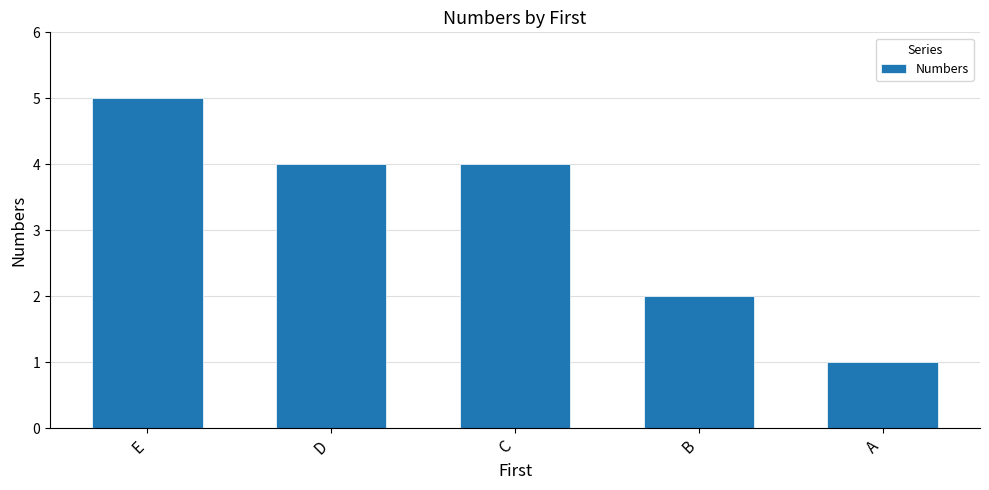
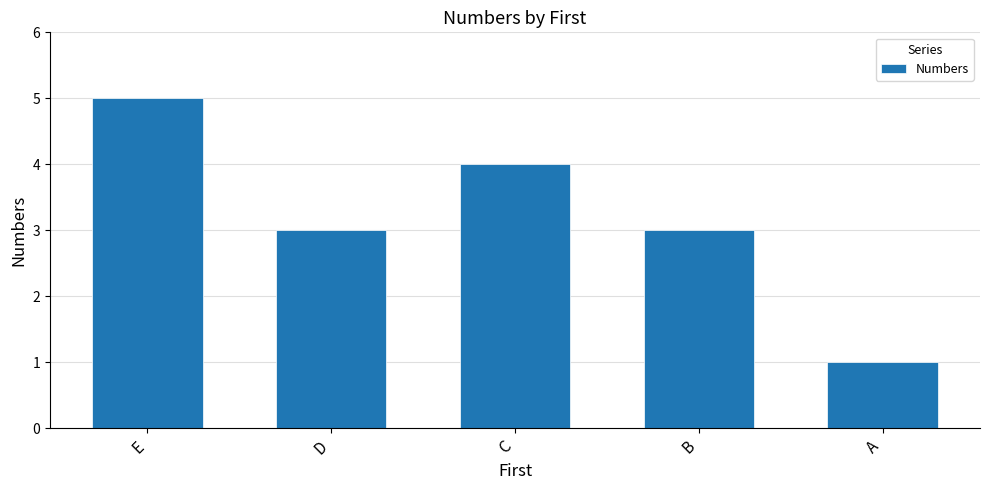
D: 4 -> 3
B: 2 -> 3
